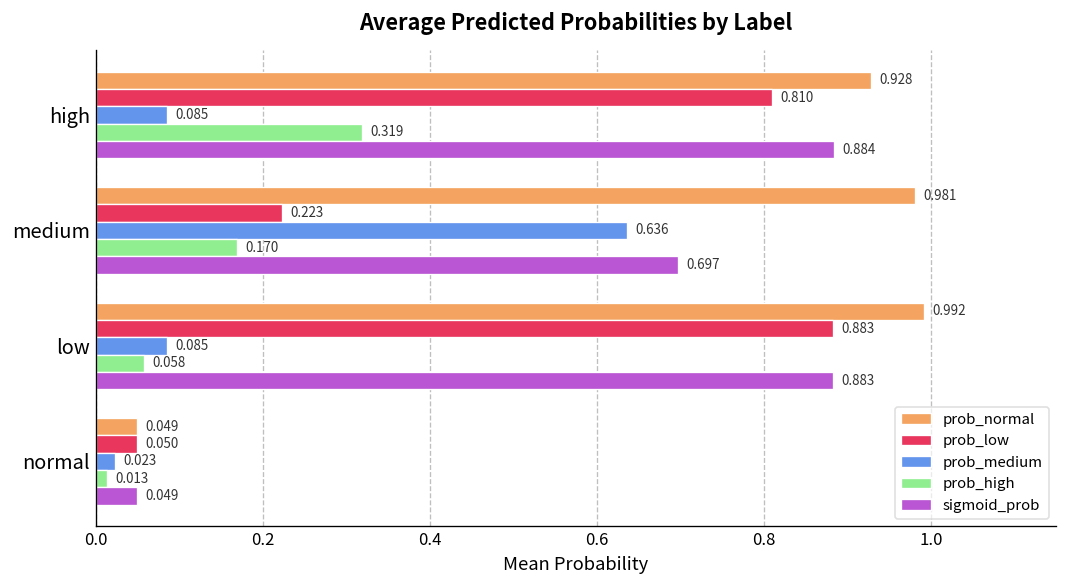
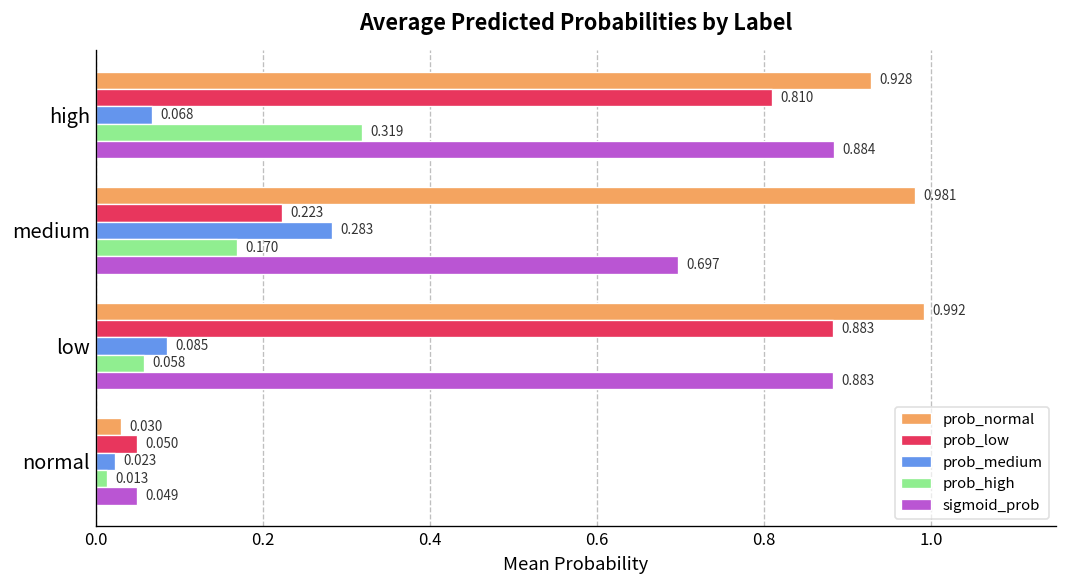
prob_medium, high: 0.085 -> 0.068
prob_medium, medium: 0.636 -> 0.283
prob_normal, normal: 0.049 -> 0.030
